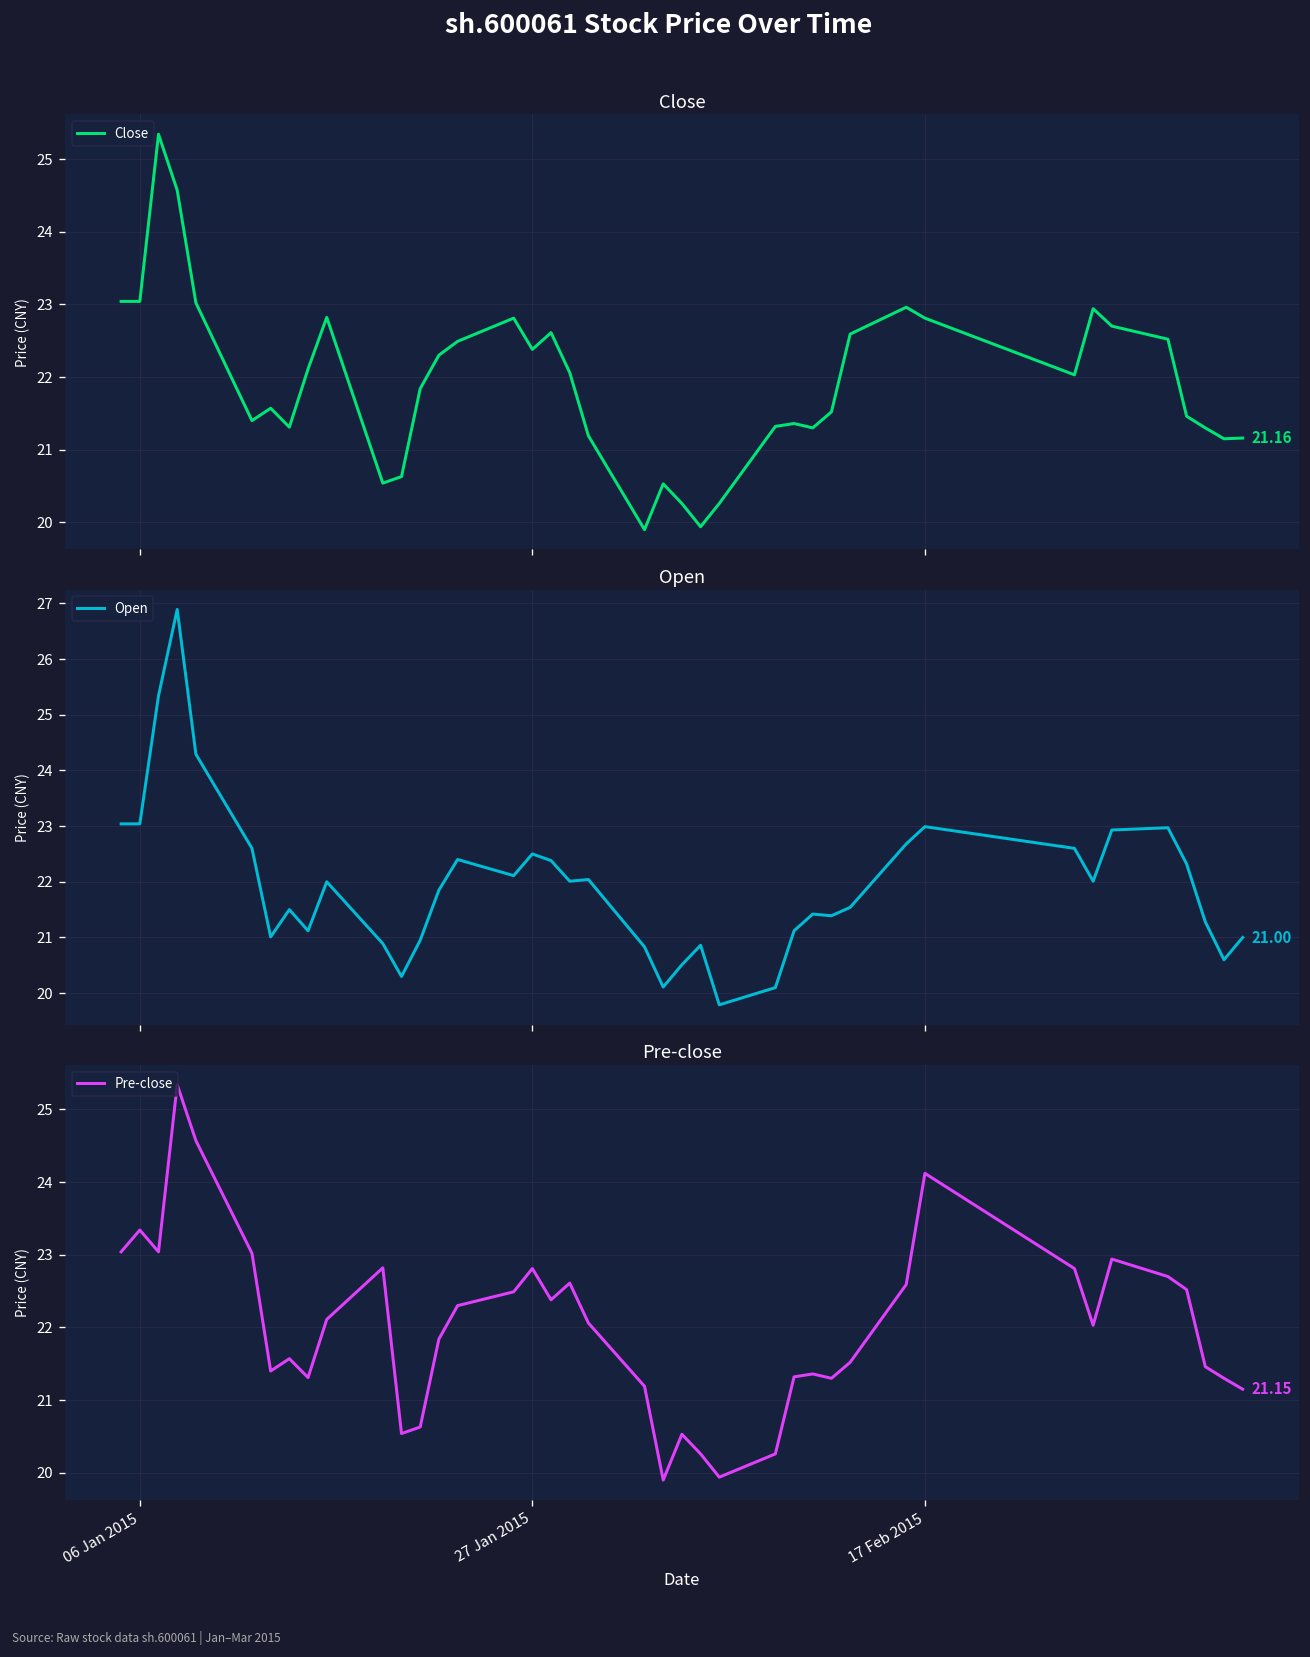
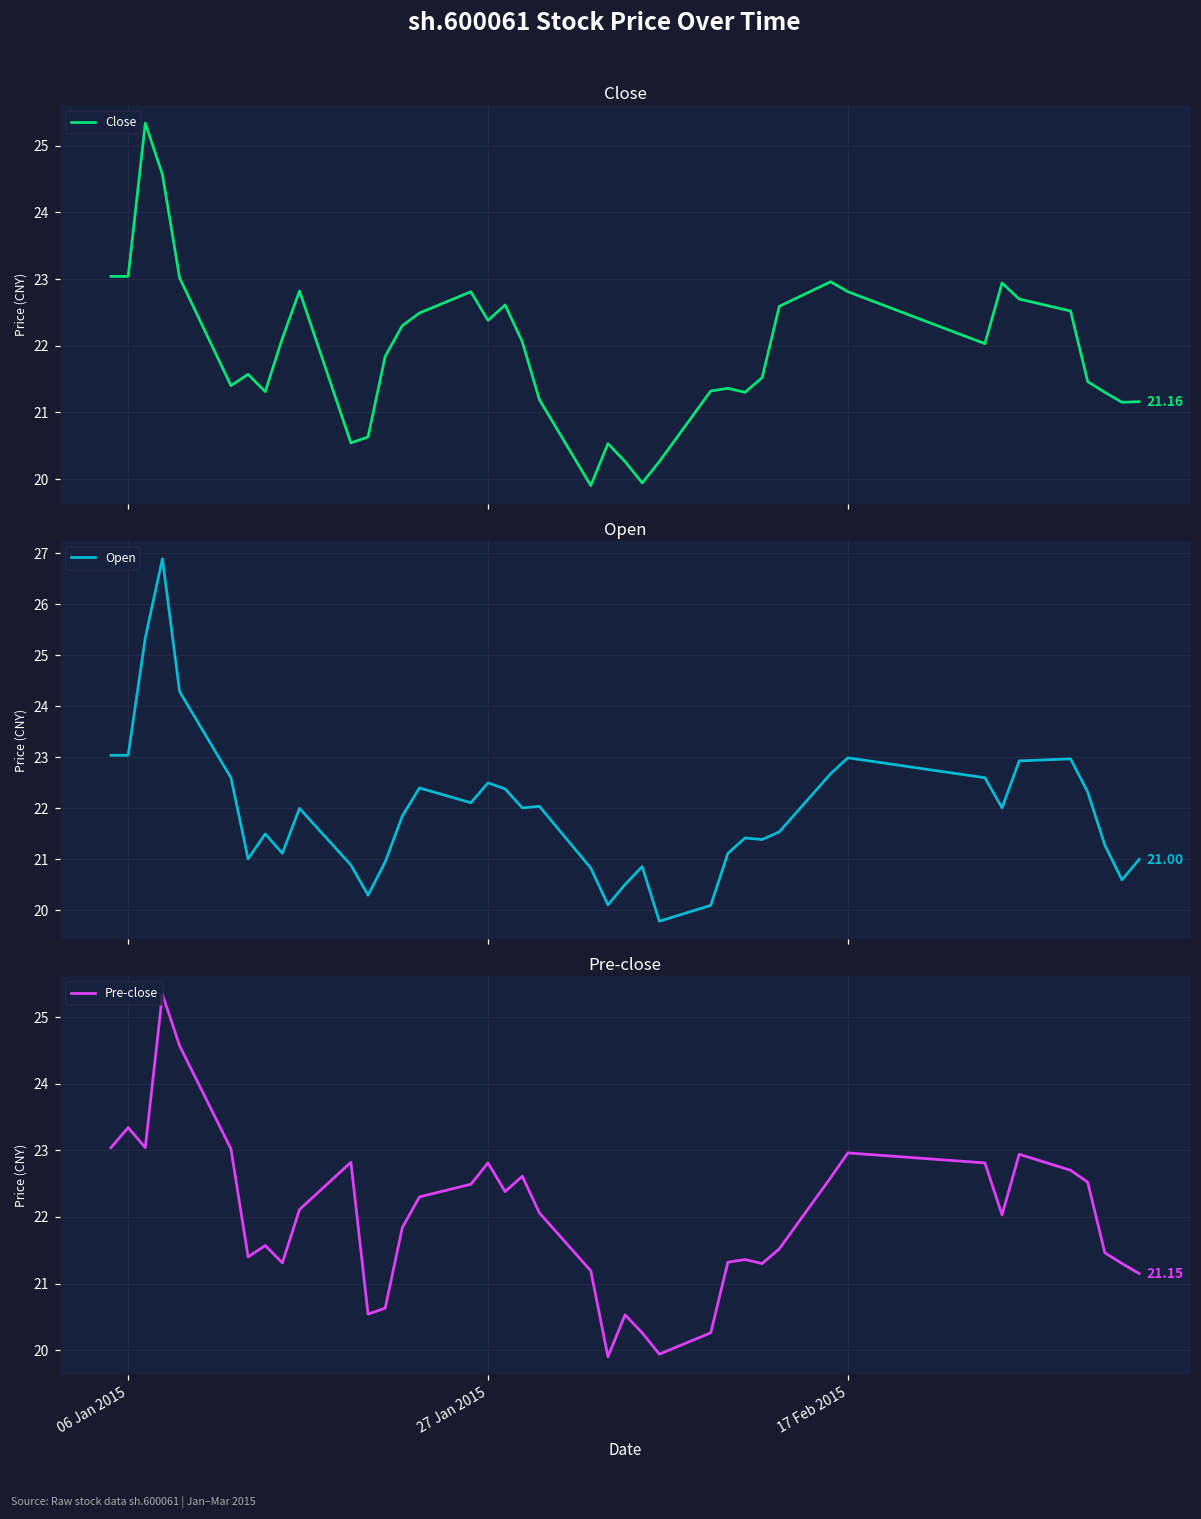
Pre-close, 17 Feb 2015: 24.1 -> 23.0
